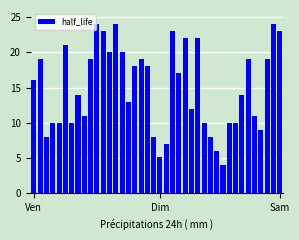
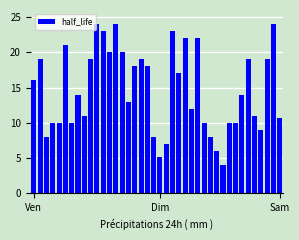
Sam: 23 -> 11
